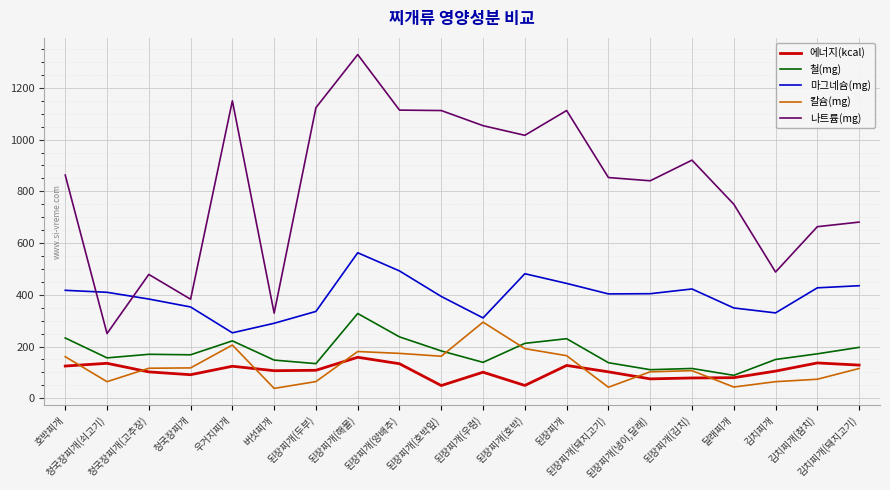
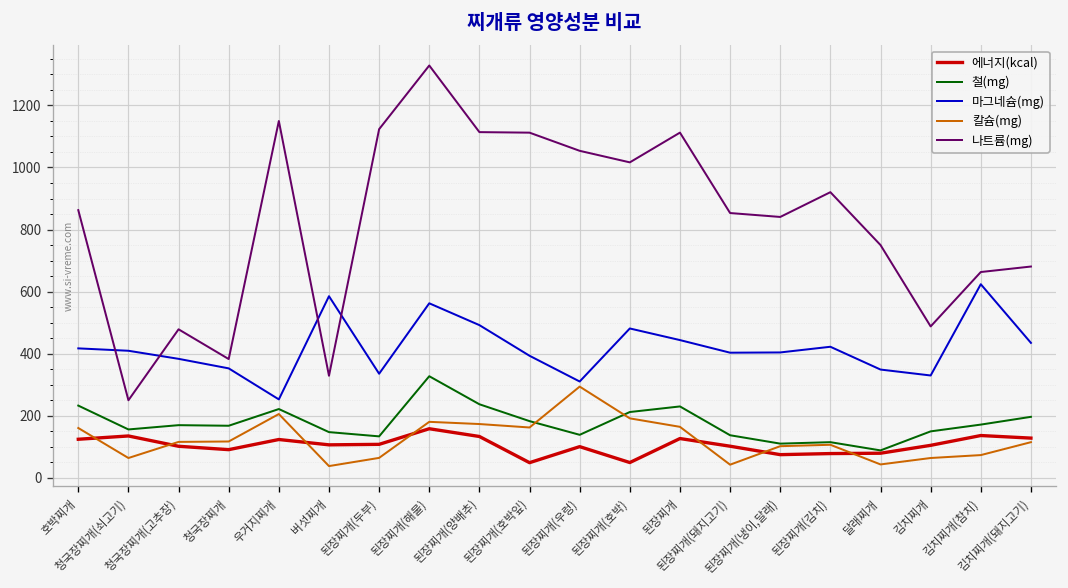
마그네슘(mg), 버섯찌개: 290 -> 590
마그네슘(mg), 김치찌개(참치): 430 -> 620
